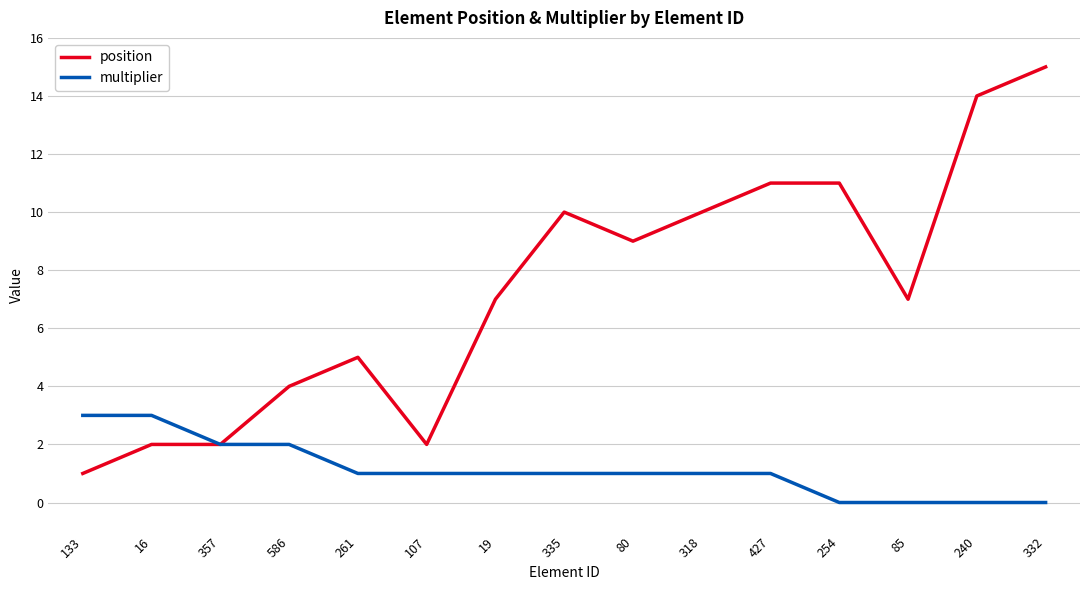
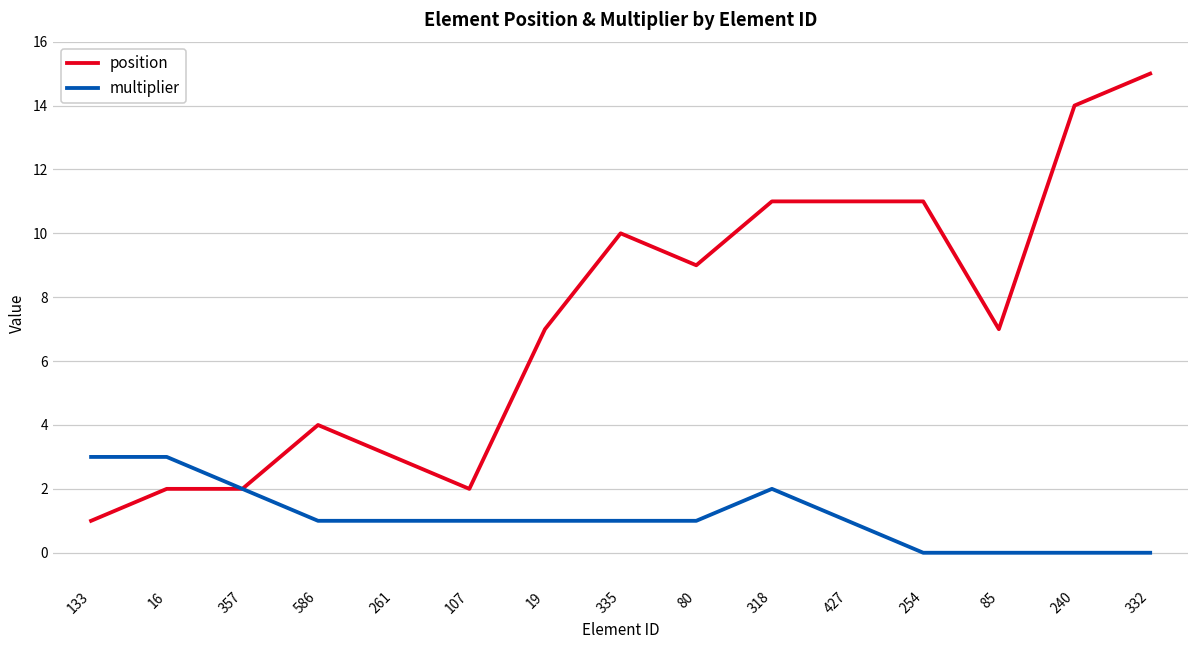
multiplier, 586: 2 -> 1
position, 261: 5 -> 3
position, 318: 10 -> 11
multiplier, 318: 1 -> 2
